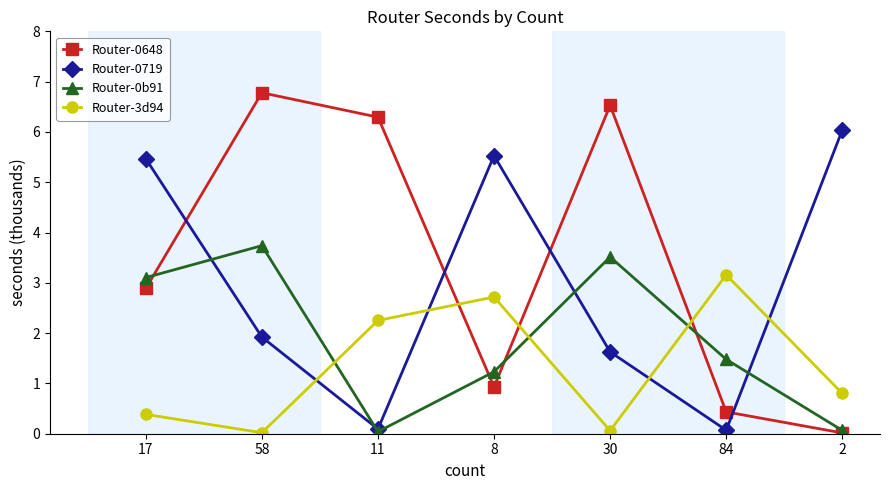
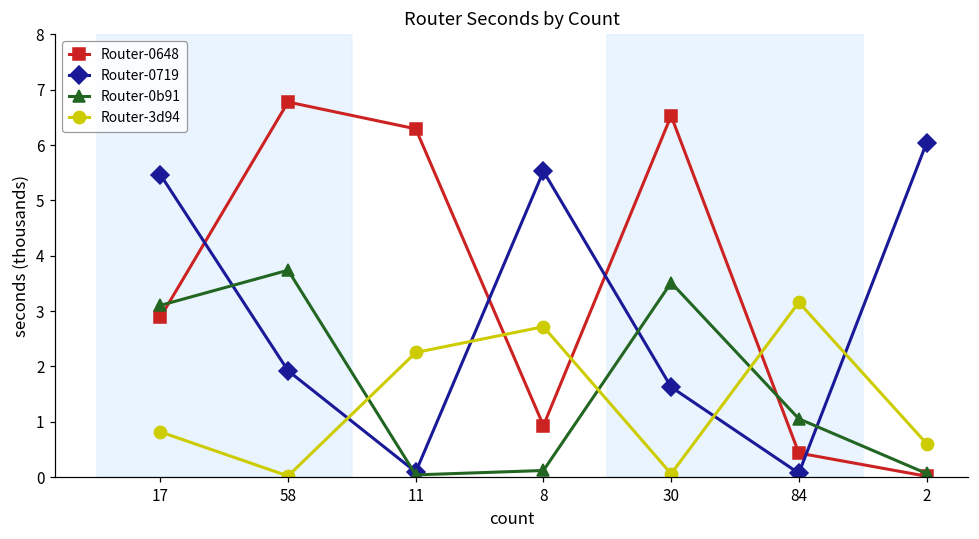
Router-3d94, 17: 0.4 -> 0.8
Router-0b91, 8: 1.2 -> 0.1
Router-0b91, 84: 1.5 -> 1.1
Router-3d94, 2: 0.8 -> 0.6
